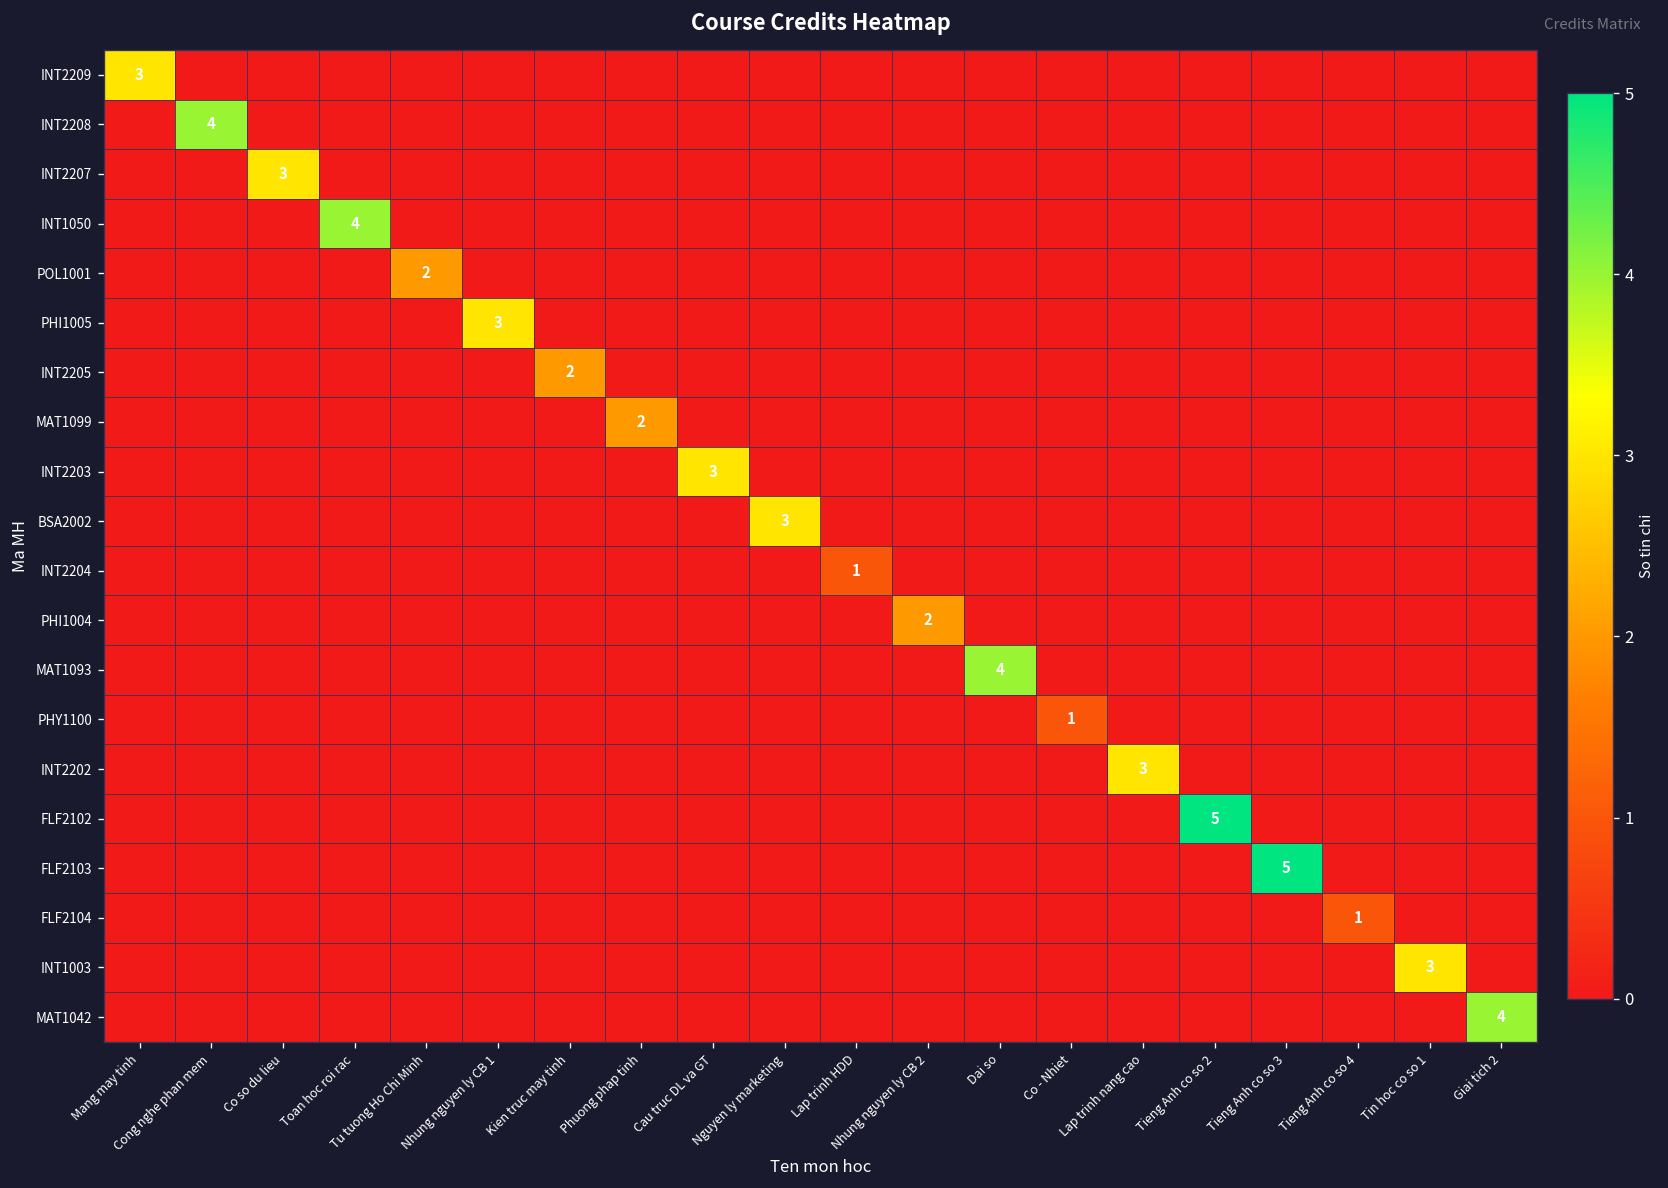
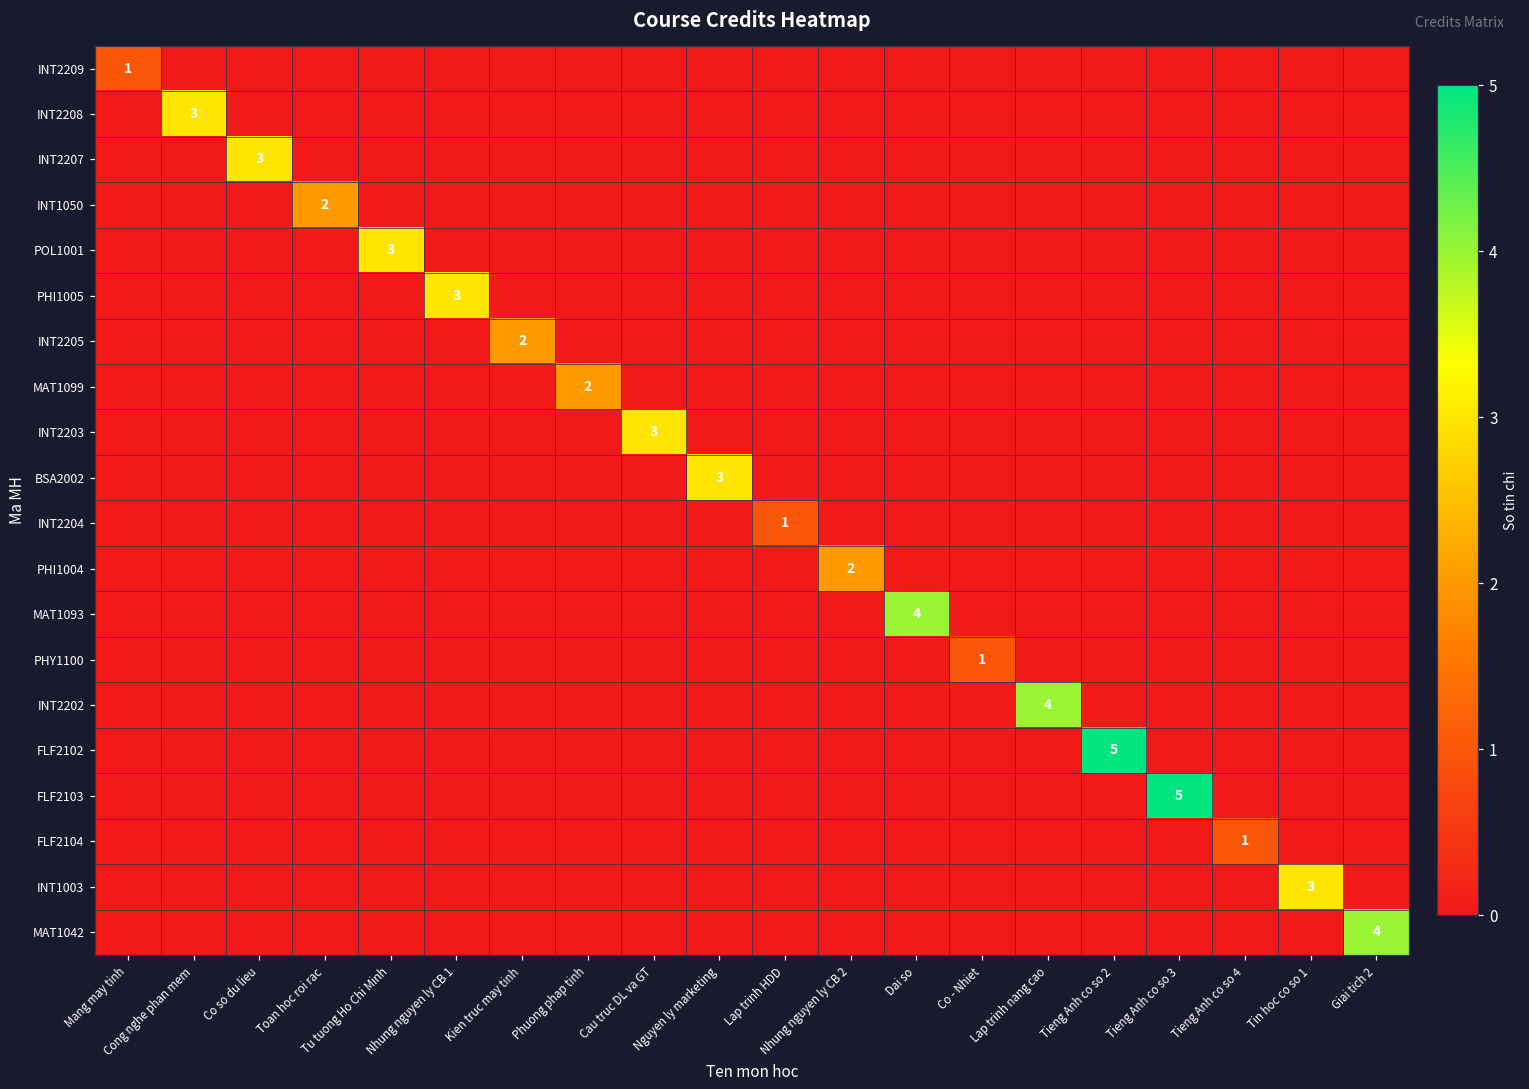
INT2209, Mang may tinh: 3 -> 1
INT2208, Cong nghe phan mem: 4 -> 3
INT1050, Toan hoc roi rac: 4 -> 2
POL1001, Tu tuong Ho Chi Minh: 2 -> 3
INT2202, Lap trinh nang cao: 3 -> 4
